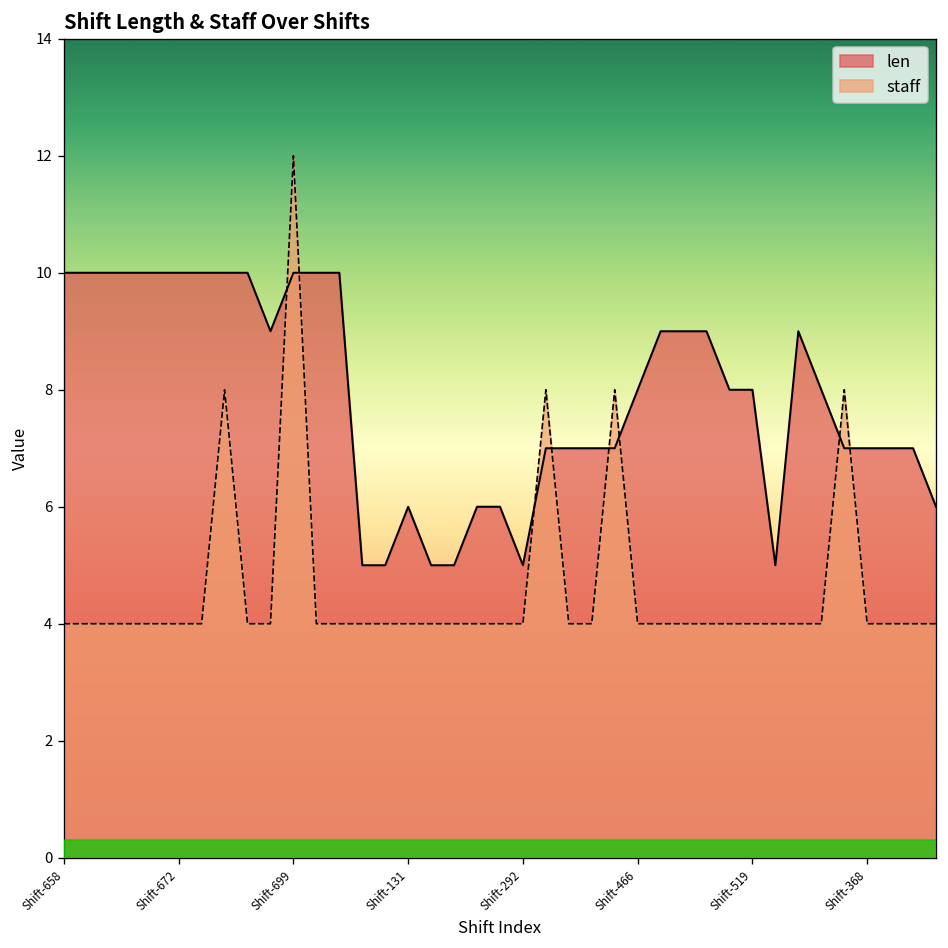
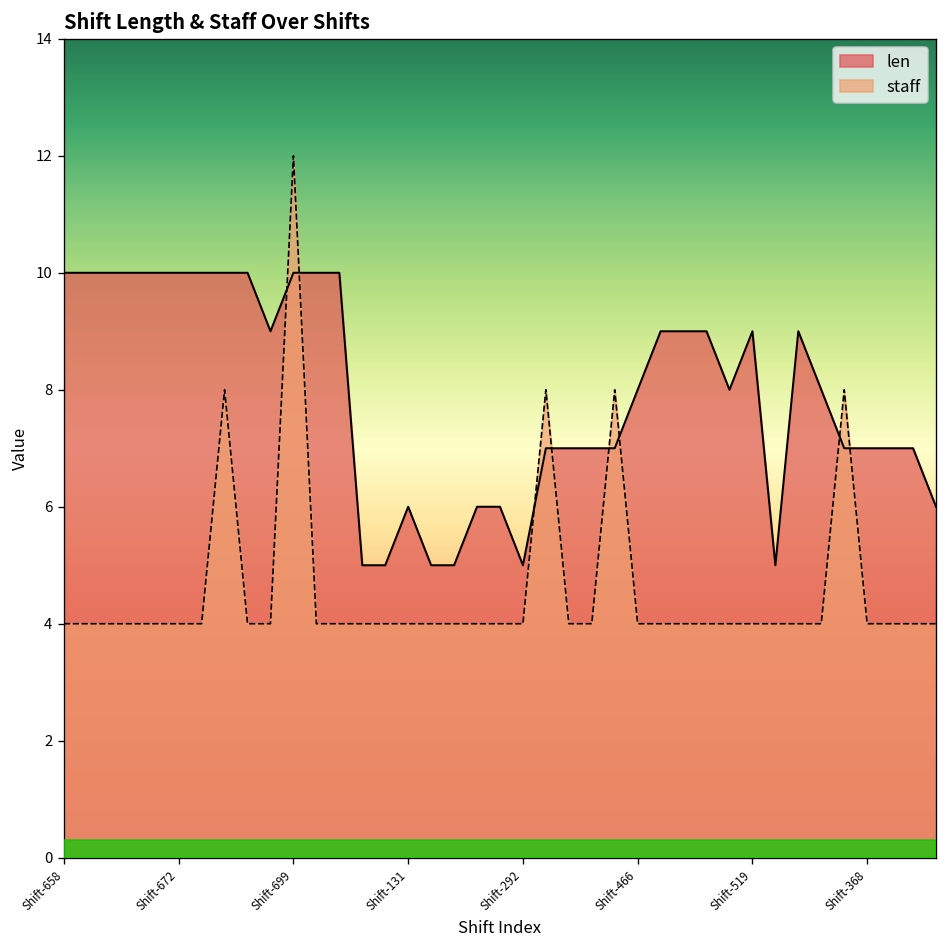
len, Shift-519: 8 -> 9
